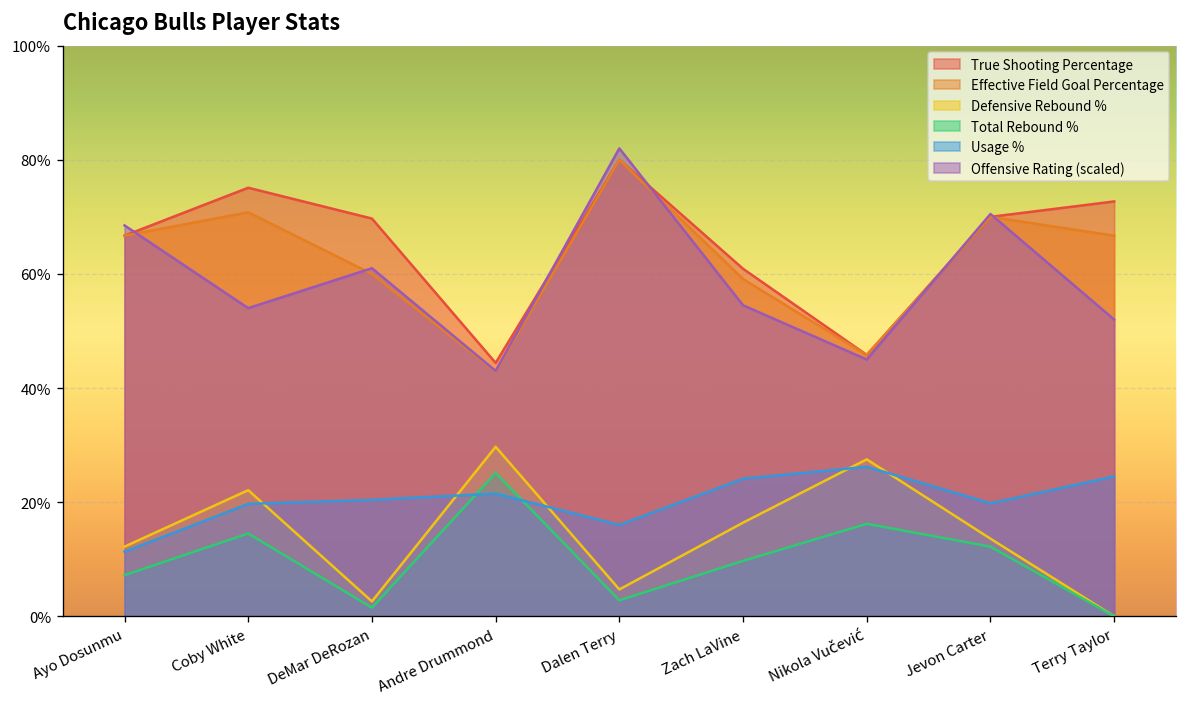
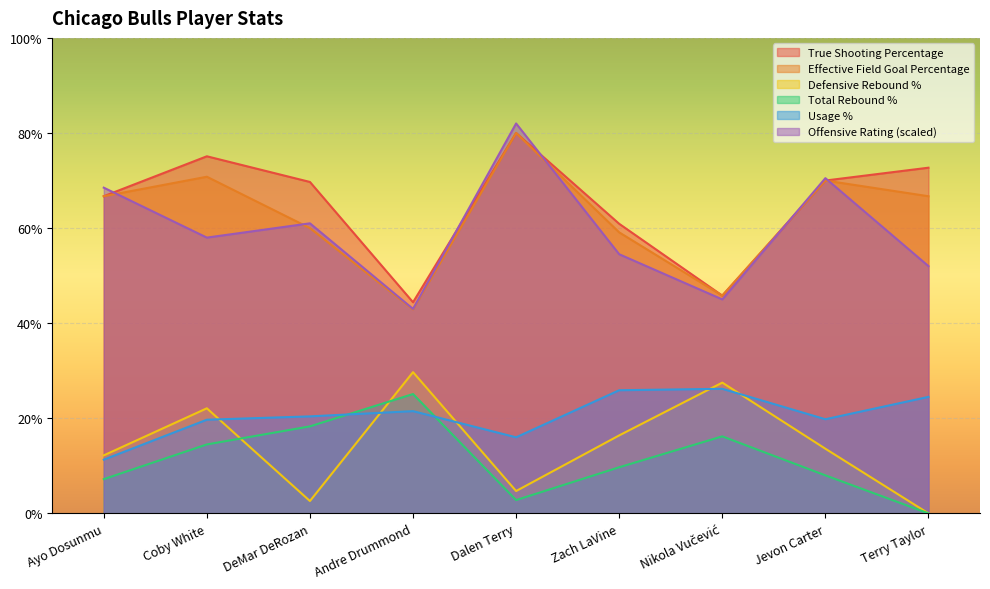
Offensive Rating (scaled), Coby White: 54% -> 58%
Total Rebound %, DeMar DeRozan: 2% -> 18%
Usage %, Zach LaVine: 24% -> 26%
Total Rebound %, Jevon Carter: 12% -> 8%
